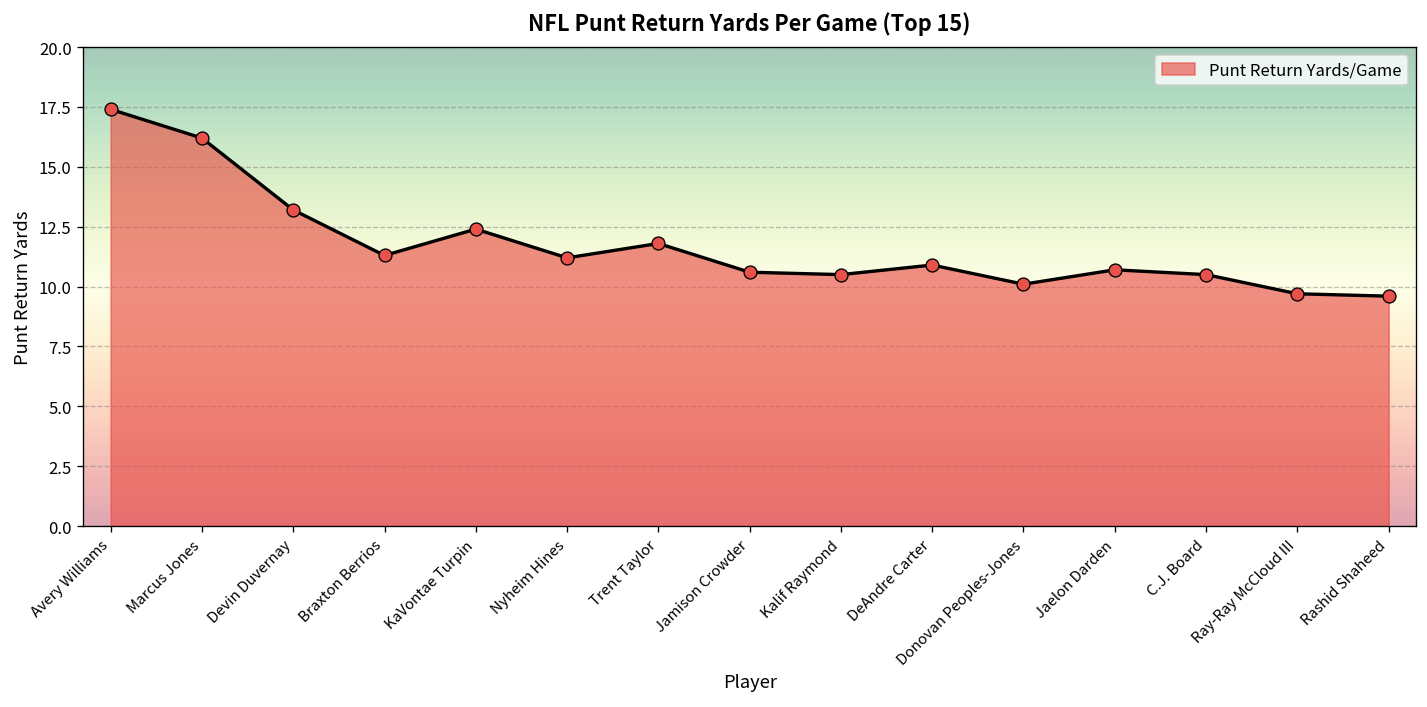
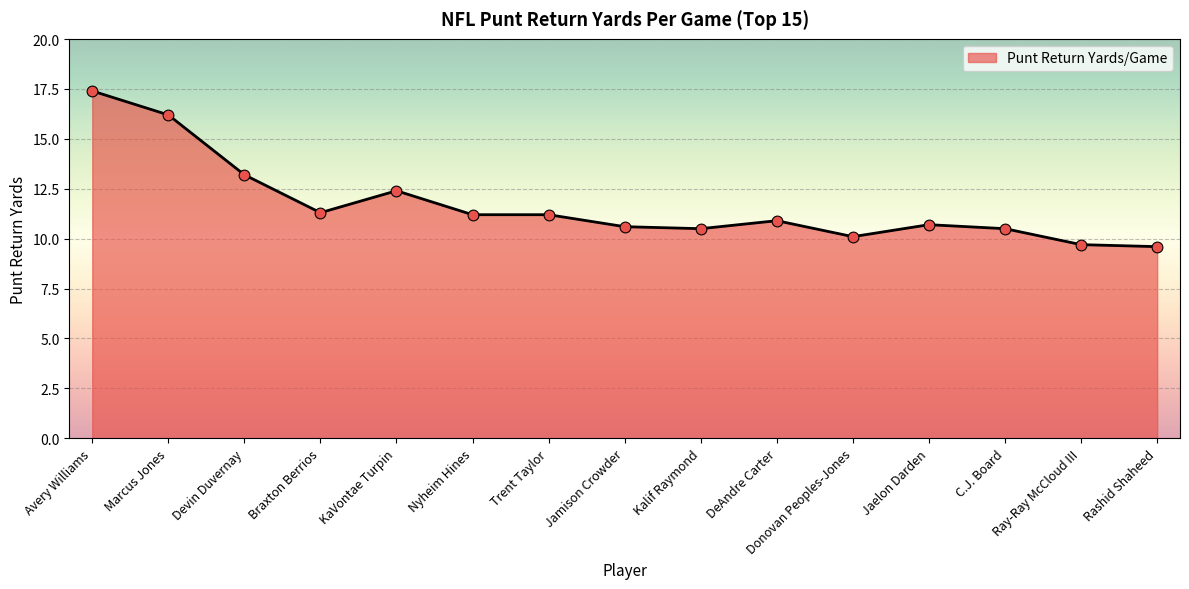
Trent Taylor: 11.8 -> 11.2
